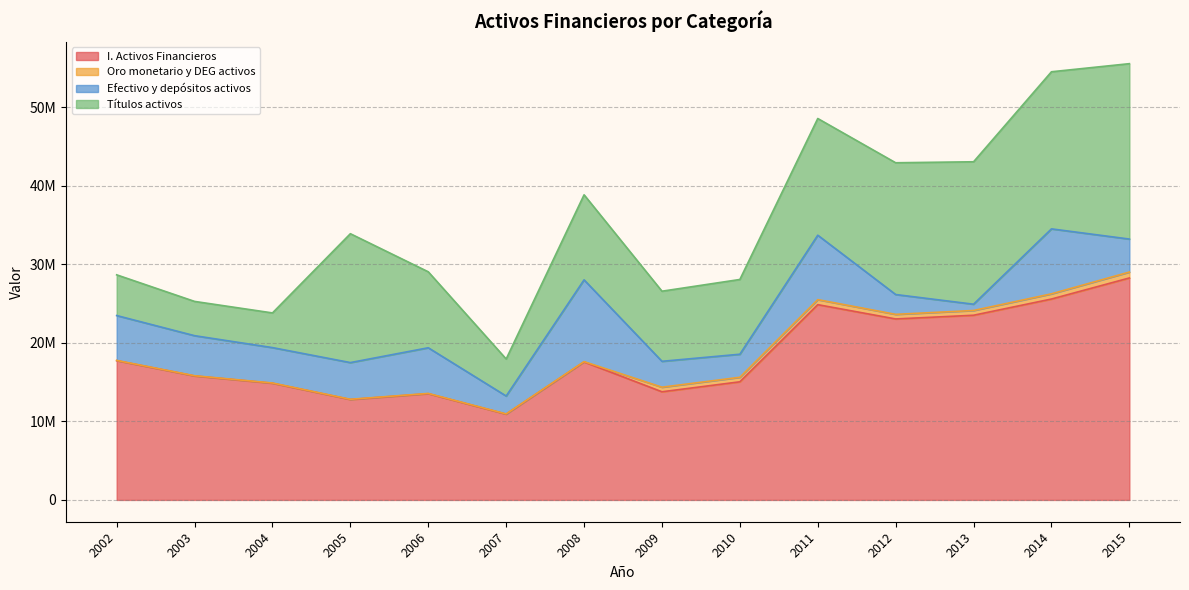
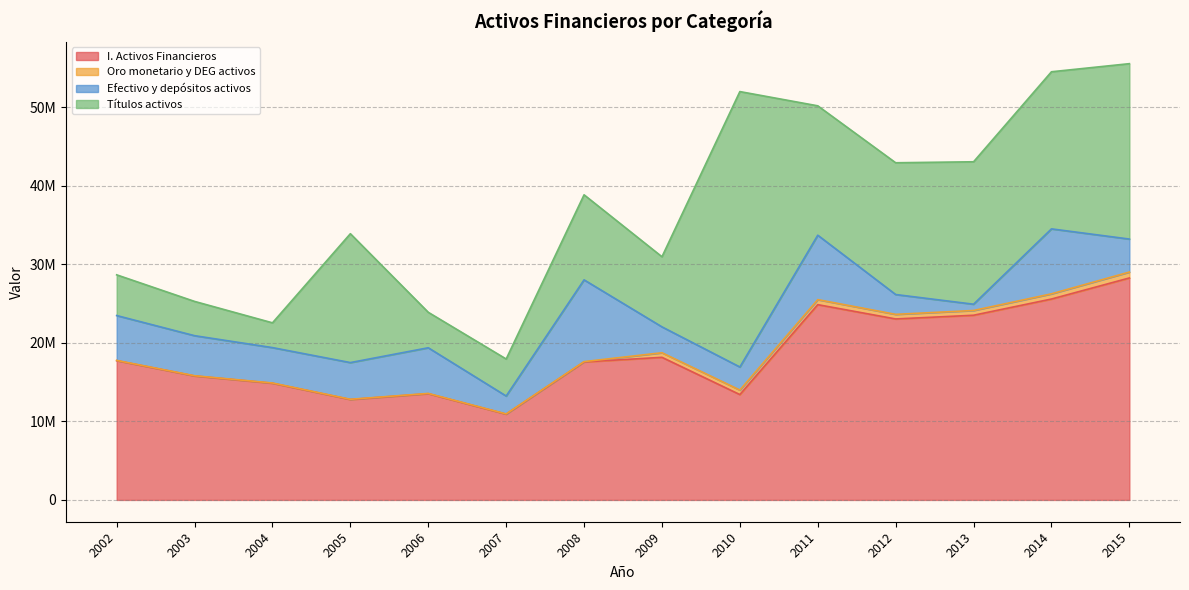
Títulos activos, 2004: 4000000 -> 3000000
Títulos activos, 2006: 10000000 -> 5000000
I. Activos Financieros, 2009: 14000000 -> 18000000
I. Activos Financieros, 2010: 15000000 -> 13000000
Títulos activos, 2010: 10000000 -> 35000000
Títulos activos, 2011: 15000000 -> 16000000
